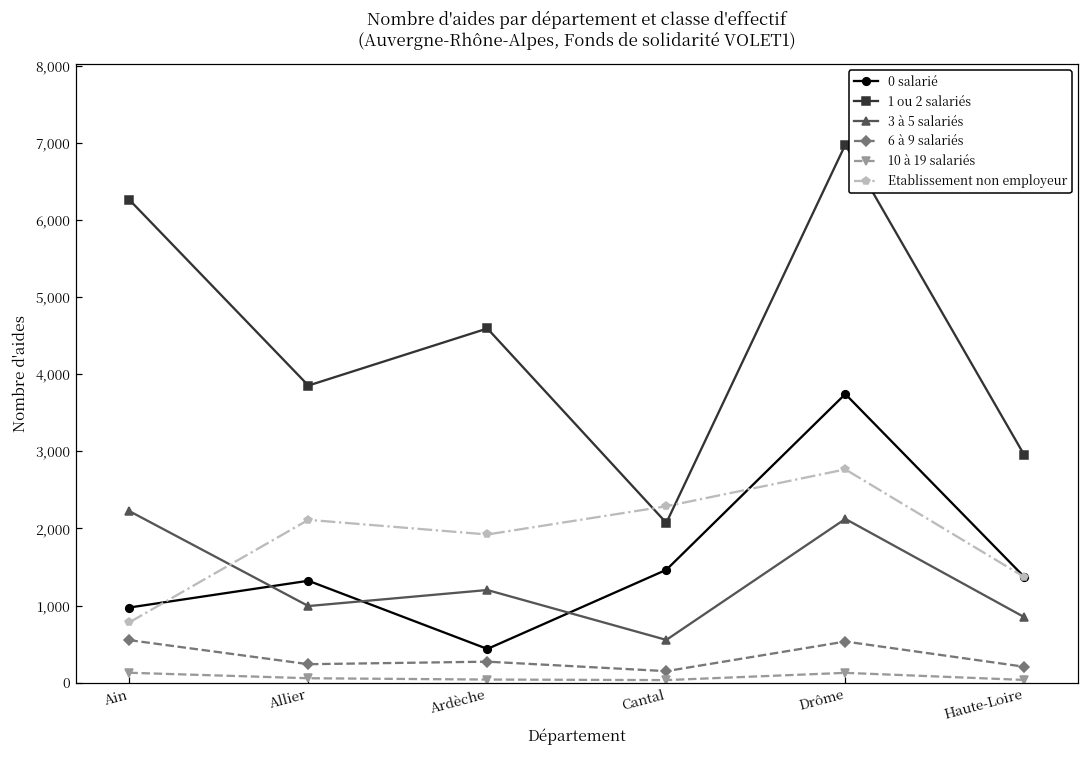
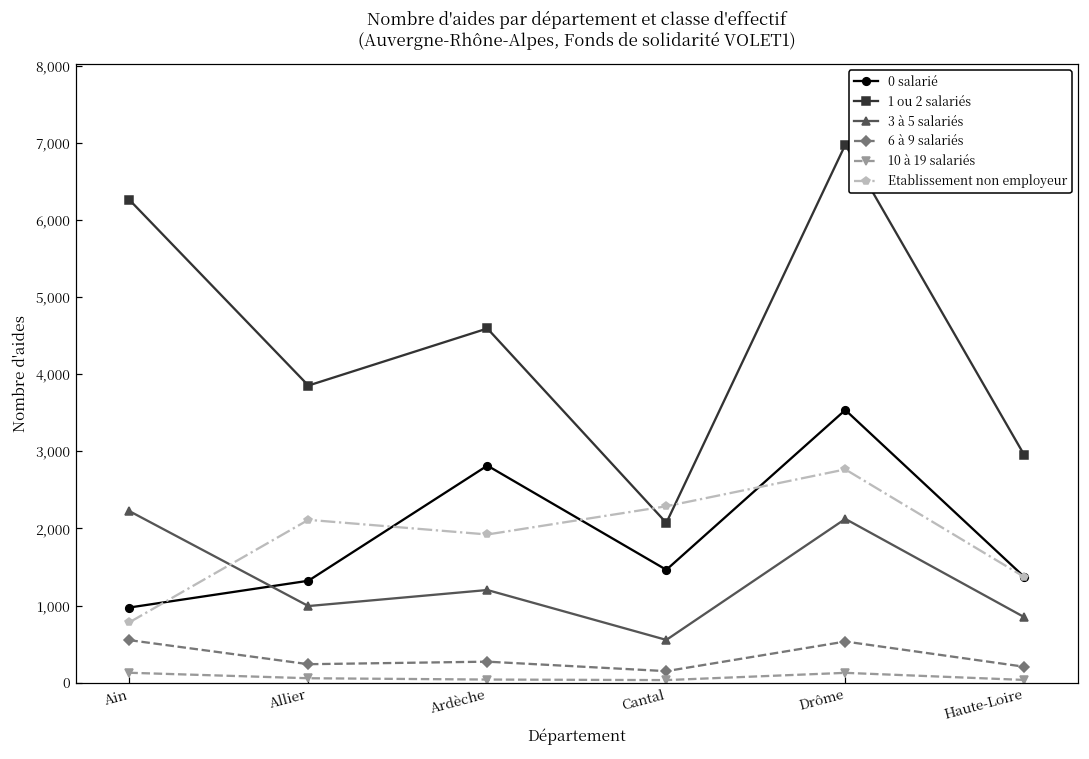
0 salarié, Ardèche: 400 -> 2,800
0 salarié, Drôme: 3,700 -> 3,500
